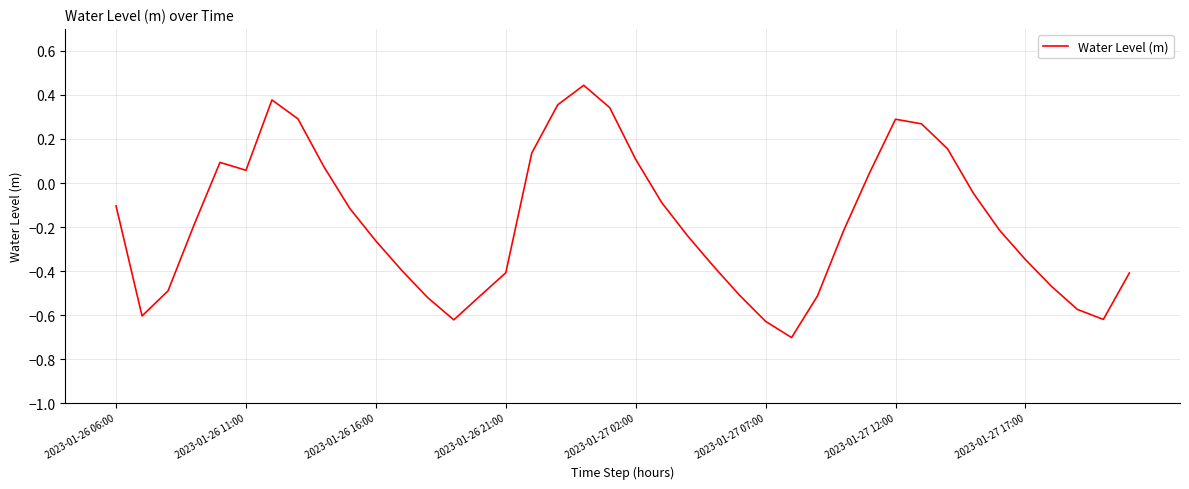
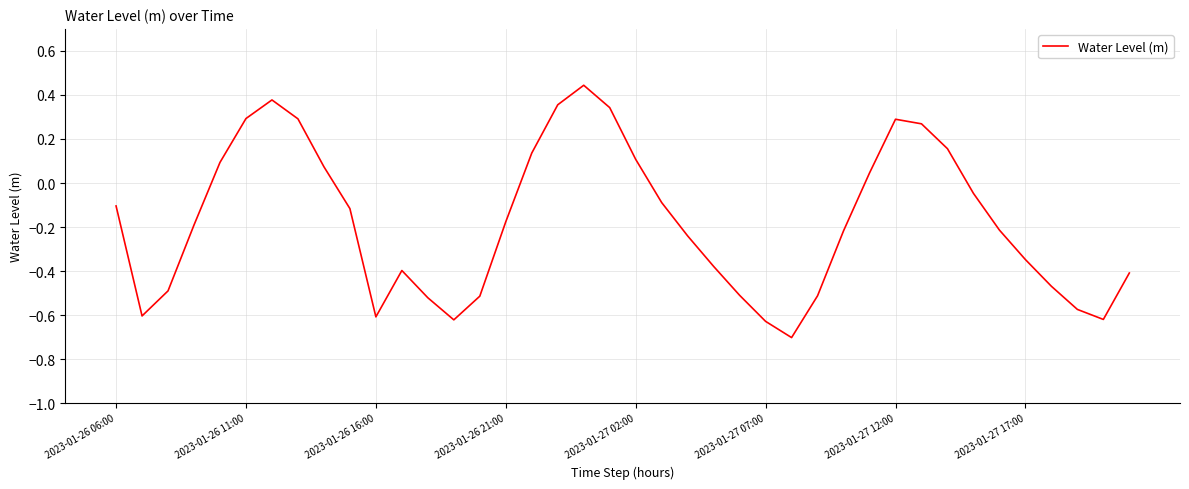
2023-01-26 11:00: 0.06 -> 0.29
2023-01-26 16:00: -0.26 -> -0.61
2023-01-26 21:00: -0.41 -> -0.18
